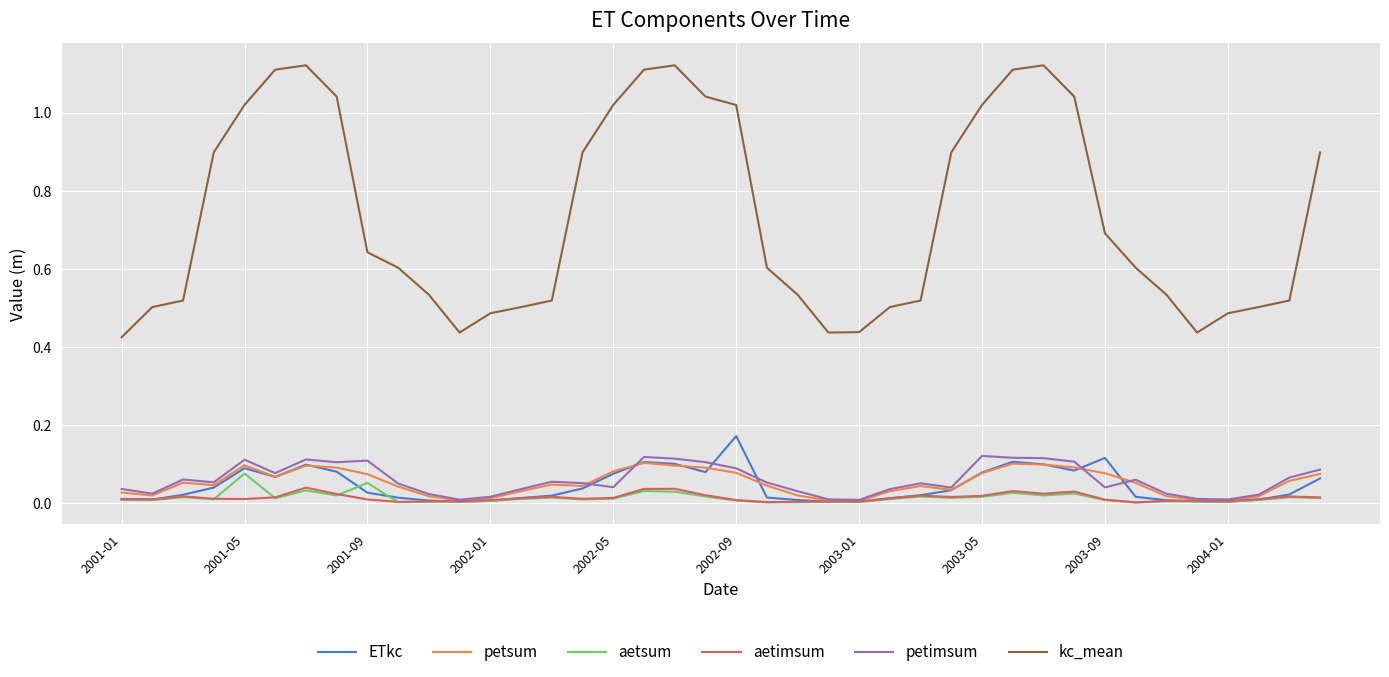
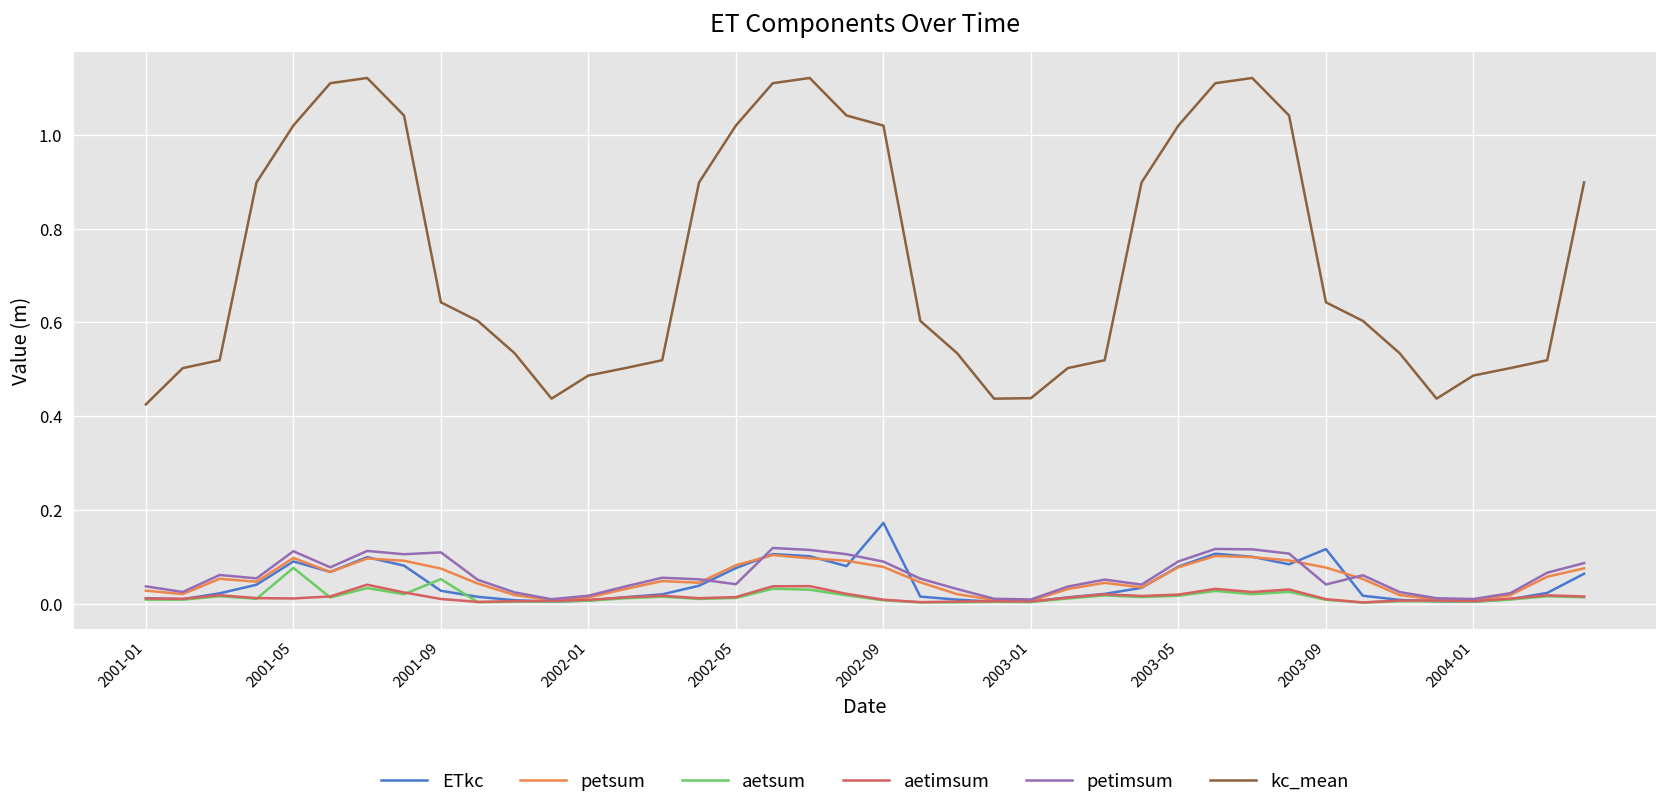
petimsum, 2003-05: 0.12 -> 0.09
kc_mean, 2003-09: 0.69 -> 0.64
